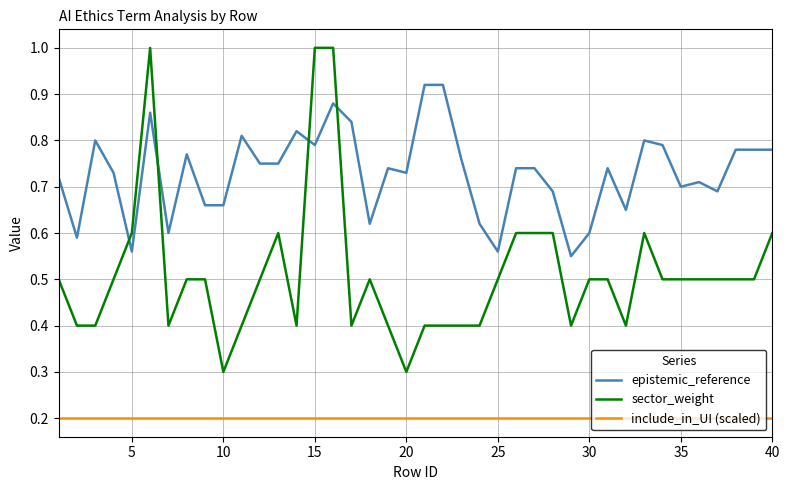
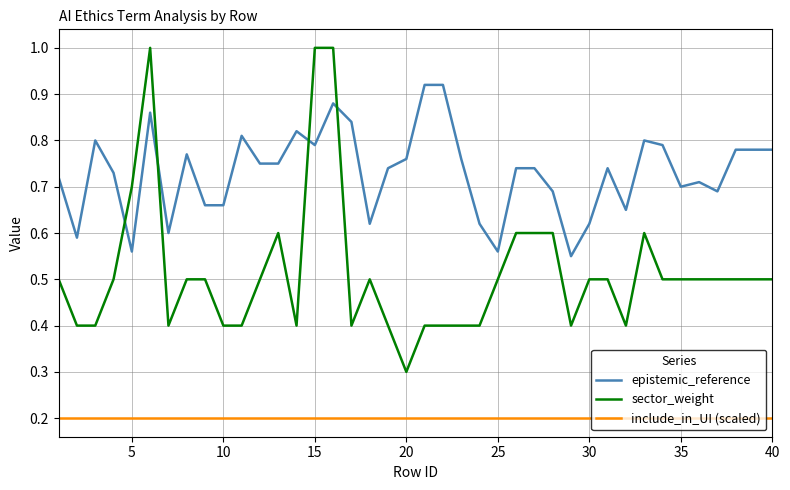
sector_weight, 5: 0.6 -> 0.7
sector_weight, 10: 0.3 -> 0.4
epistemic_reference, 20: 0.73 -> 0.76
epistemic_reference, 30: 0.60 -> 0.62
sector_weight, 40: 0.6 -> 0.5
